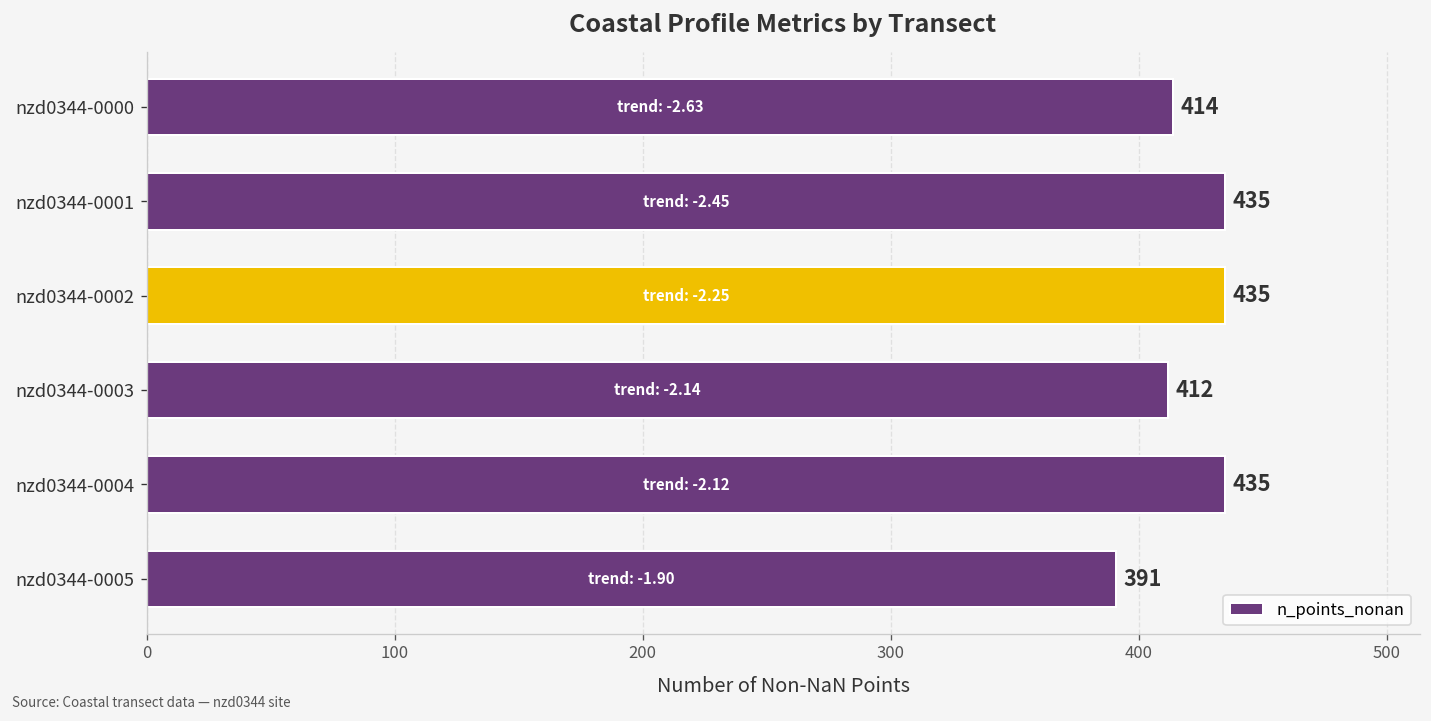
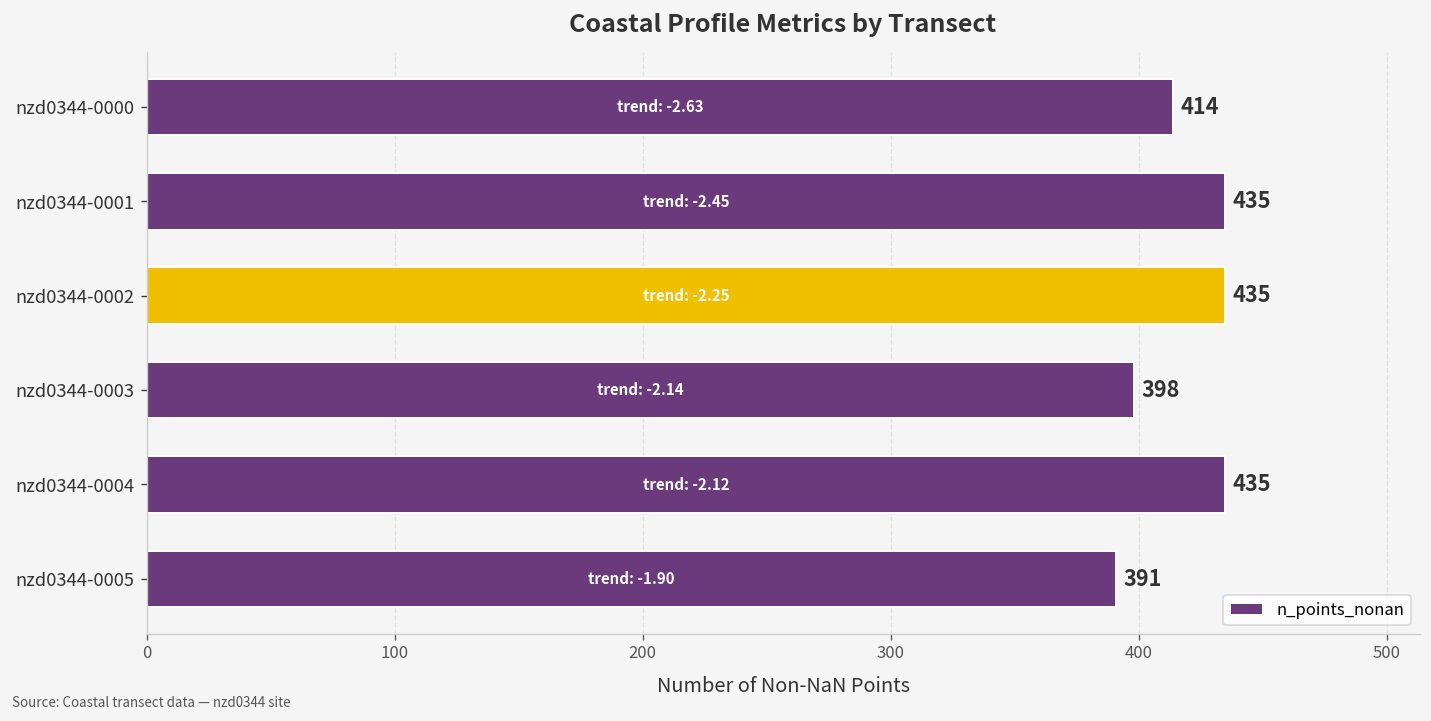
nzd0344-0003: 412 -> 398
